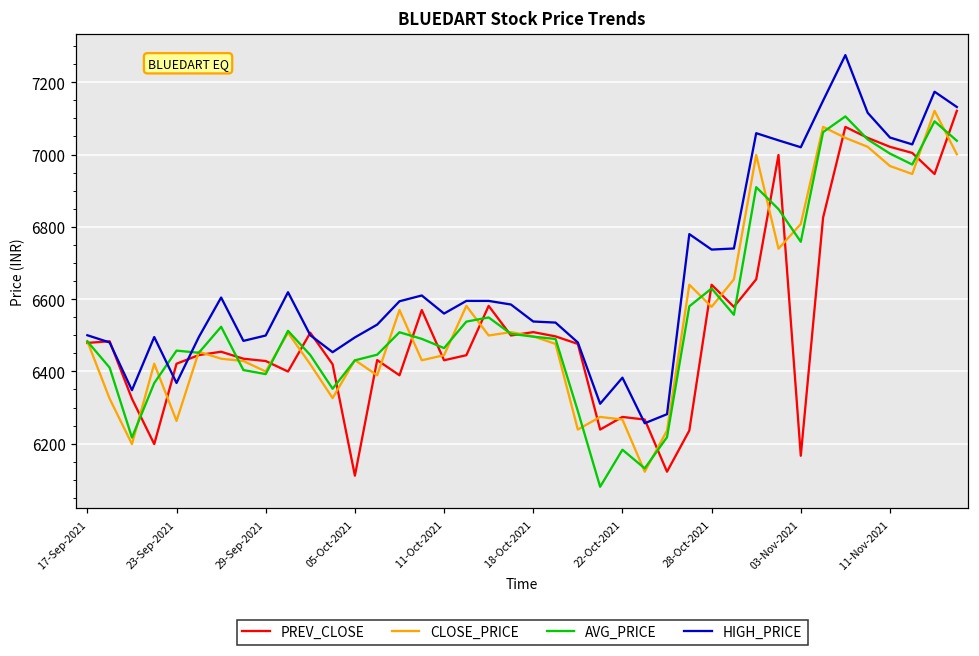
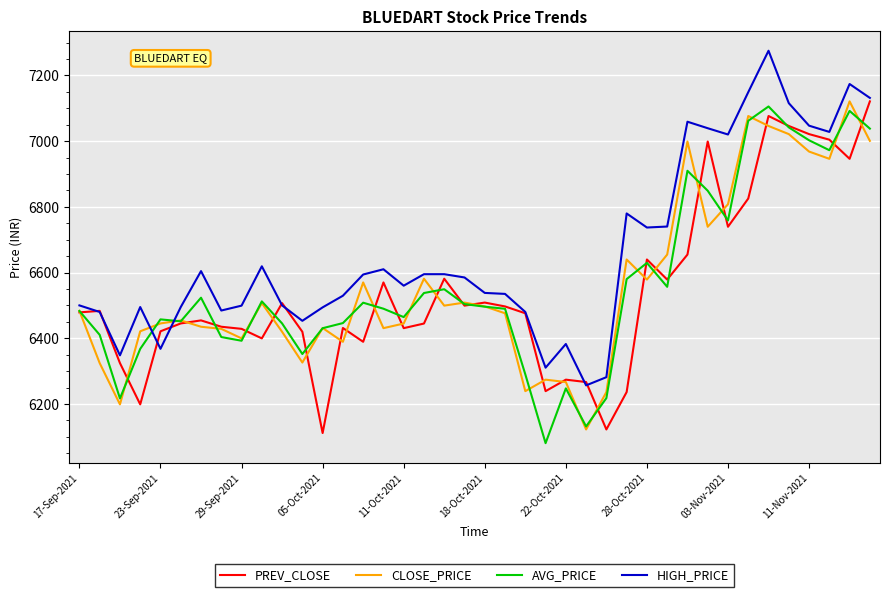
CLOSE_PRICE, 23-Sep-2021: 6260 -> 6450
AVG_PRICE, 22-Oct-2021: 6180 -> 6250
PREV_CLOSE, 03-Nov-2021: 6170 -> 6740
